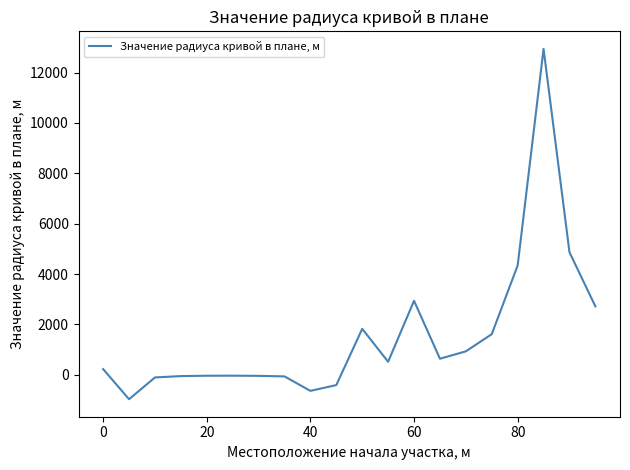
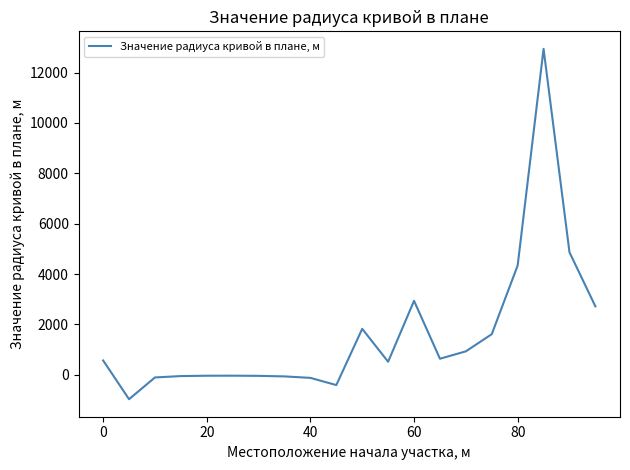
0: 200 -> 600
40: -600 -> -100
